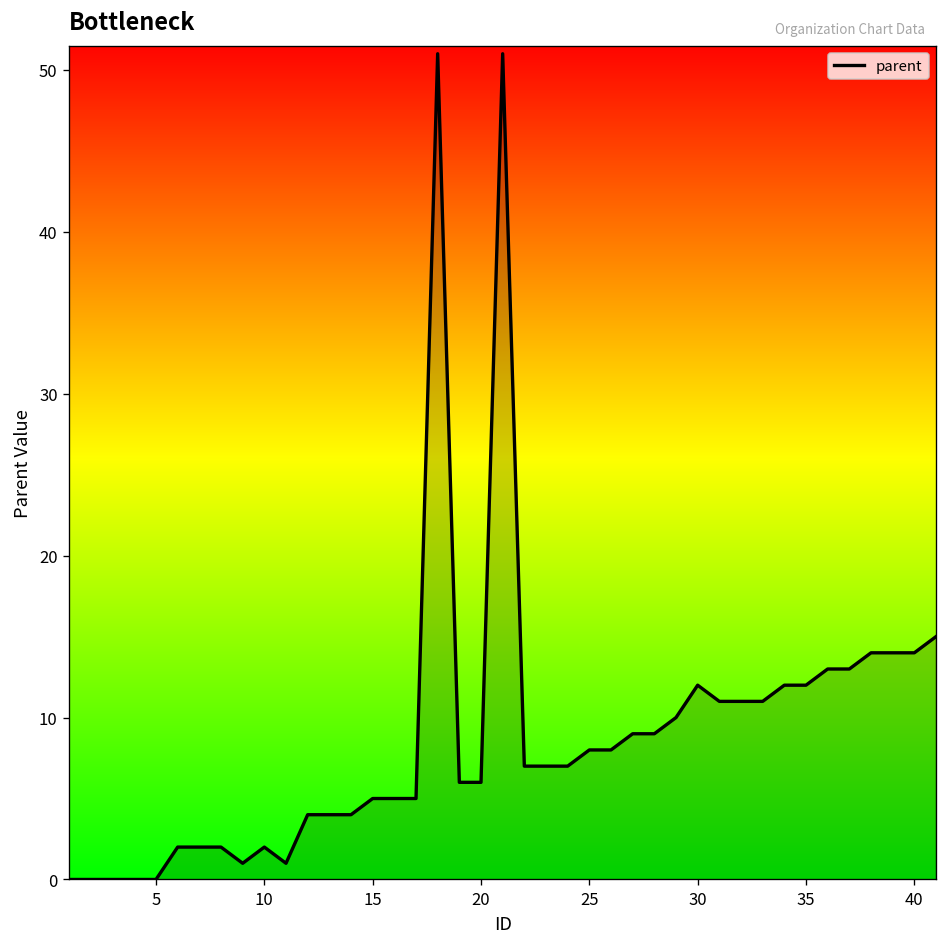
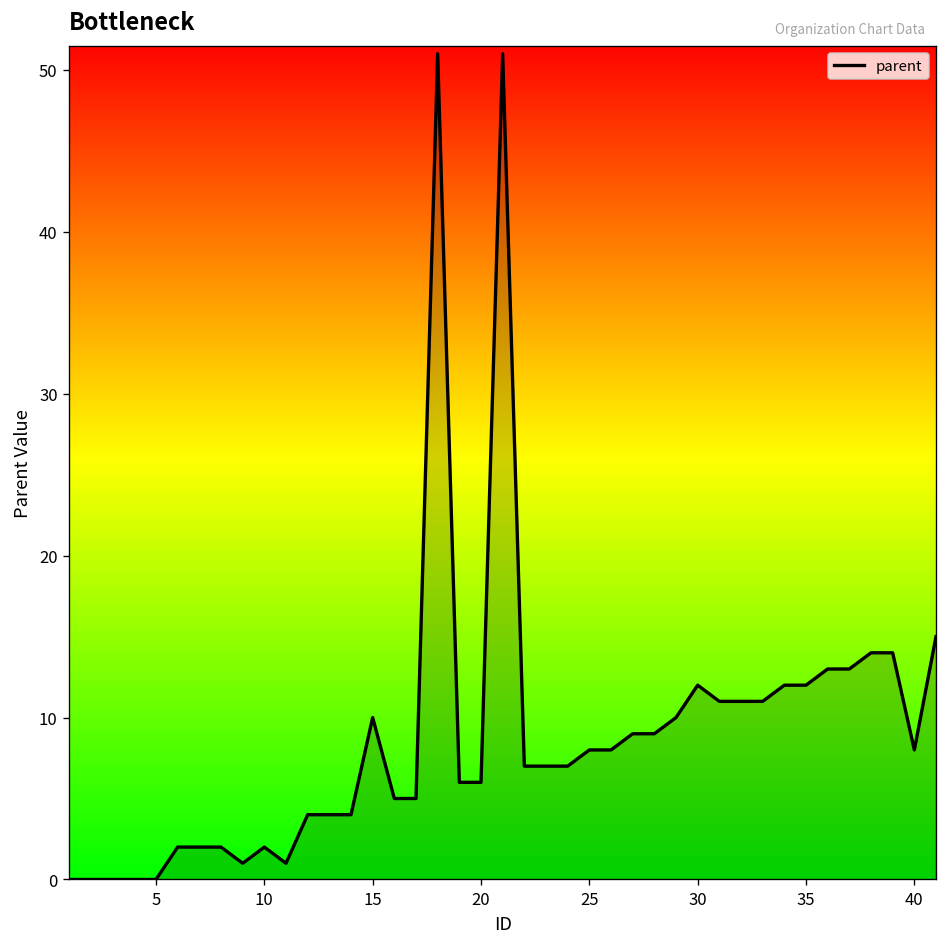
15: 5 -> 10
40: 14 -> 8
